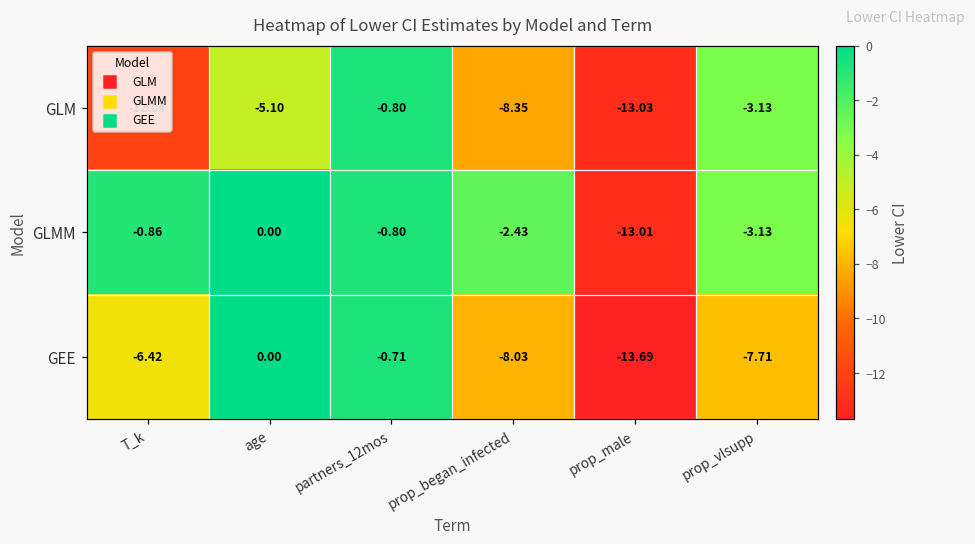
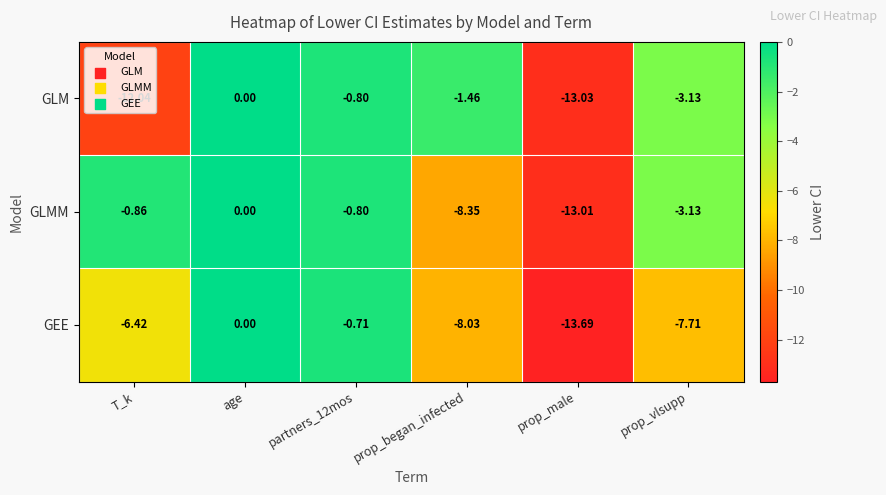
GLM, age: -5.10 -> 0.00
GLM, prop_began_infected: -8.35 -> -1.46
GLMM, prop_began_infected: -2.43 -> -8.35
